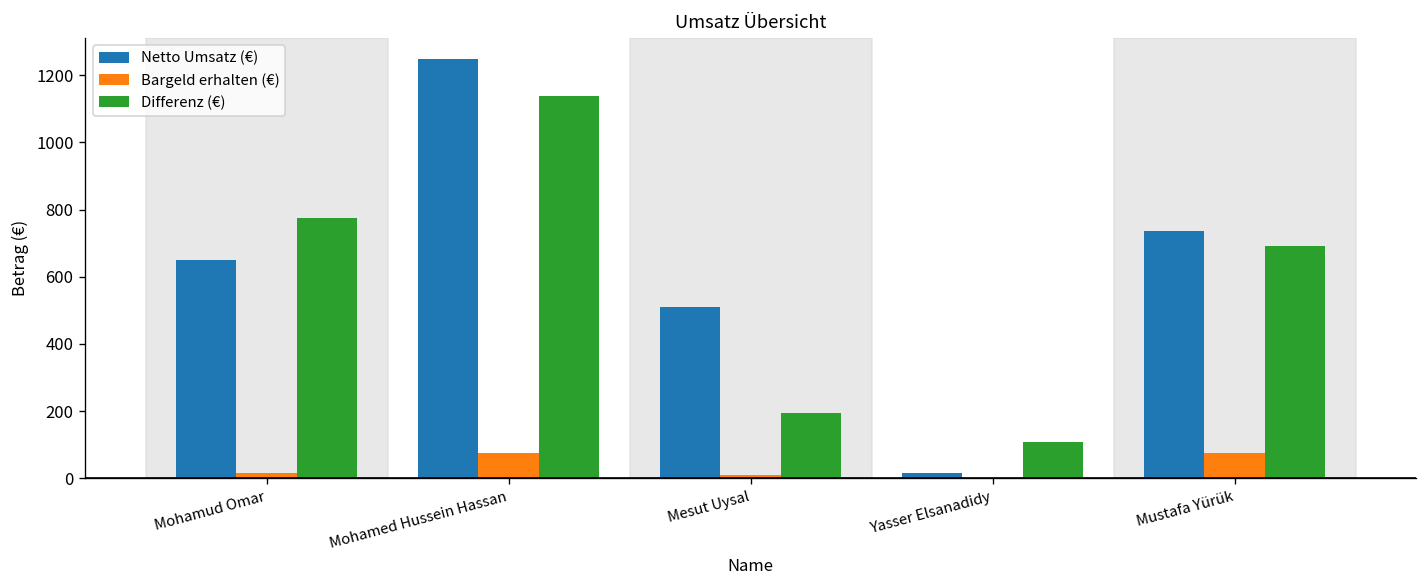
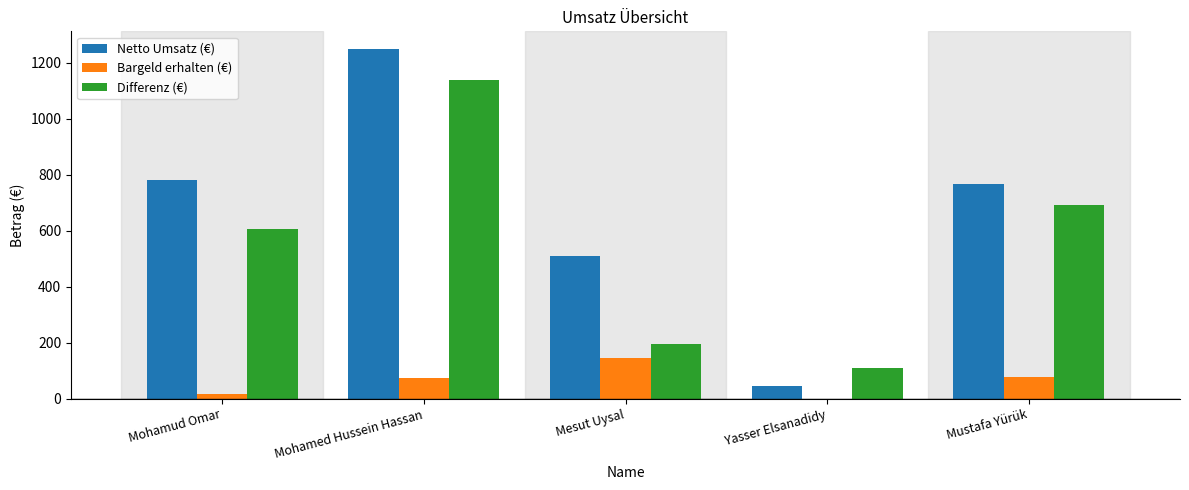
Netto Umsatz (€), Mohamud Omar: 650 -> 780
Differenz (€), Mohamud Omar: 770 -> 610
Bargeld erhalten (€), Mesut Uysal: 10 -> 140
Netto Umsatz (€), Yasser Elsanadidy: 10 -> 50
Netto Umsatz (€), Mustafa Yürük: 740 -> 770
